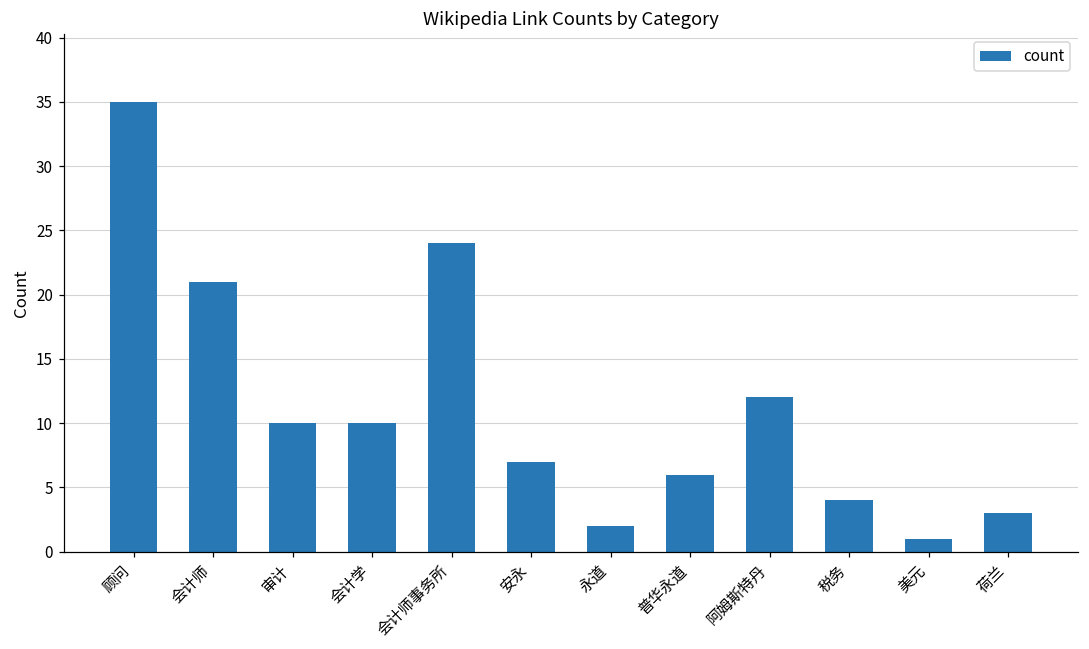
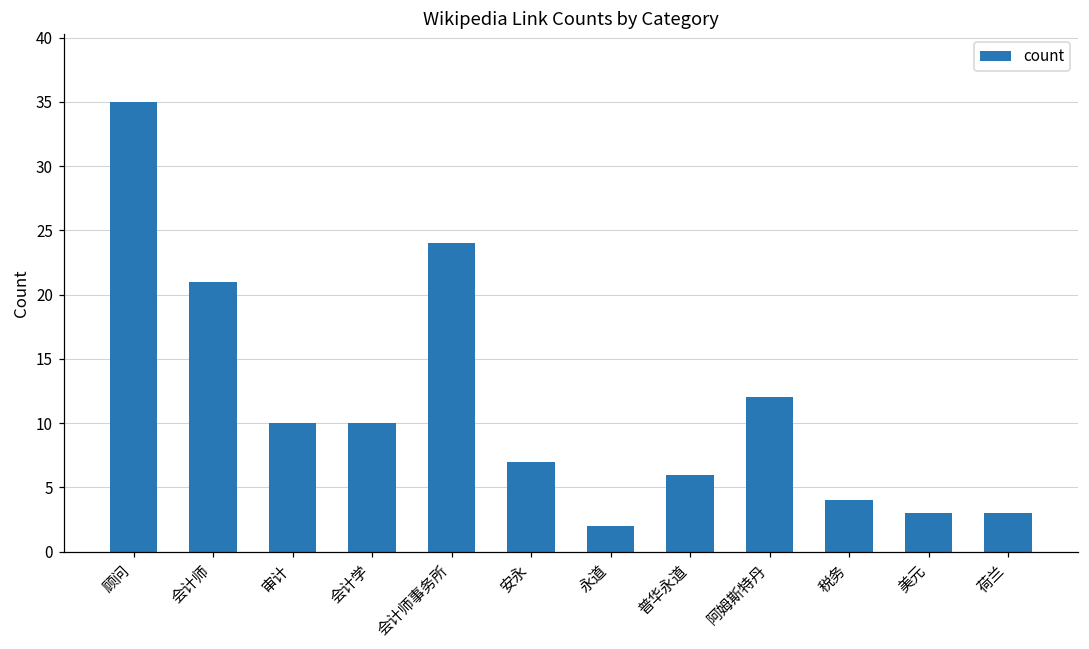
美元: 1 -> 3
